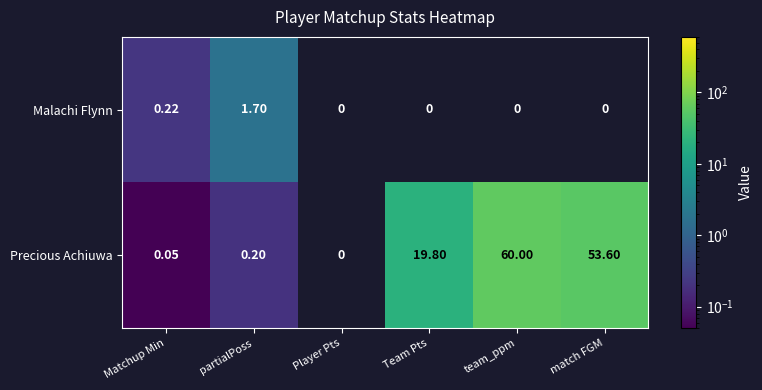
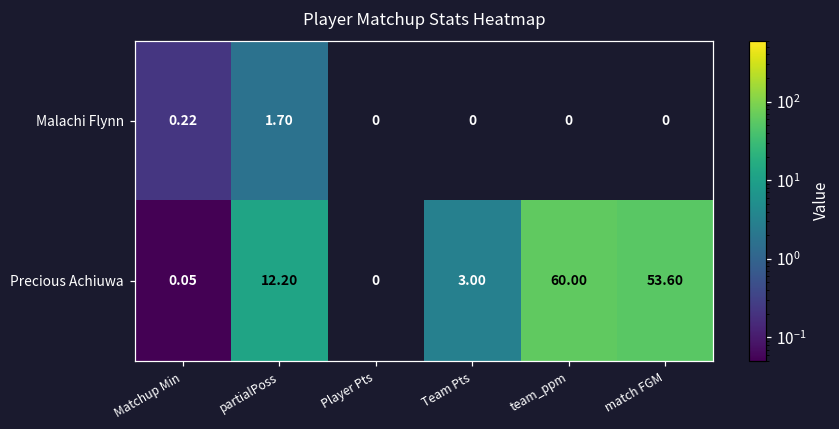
Precious Achiuwa, partialPoss: 0.20 -> 12.20
Precious Achiuwa, Team Pts: 19.80 -> 3.00
